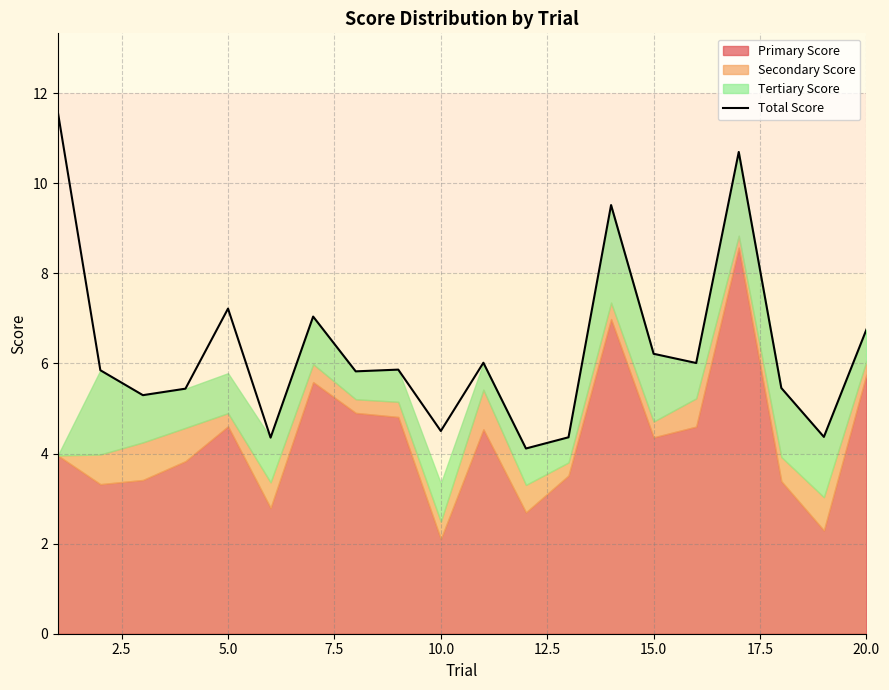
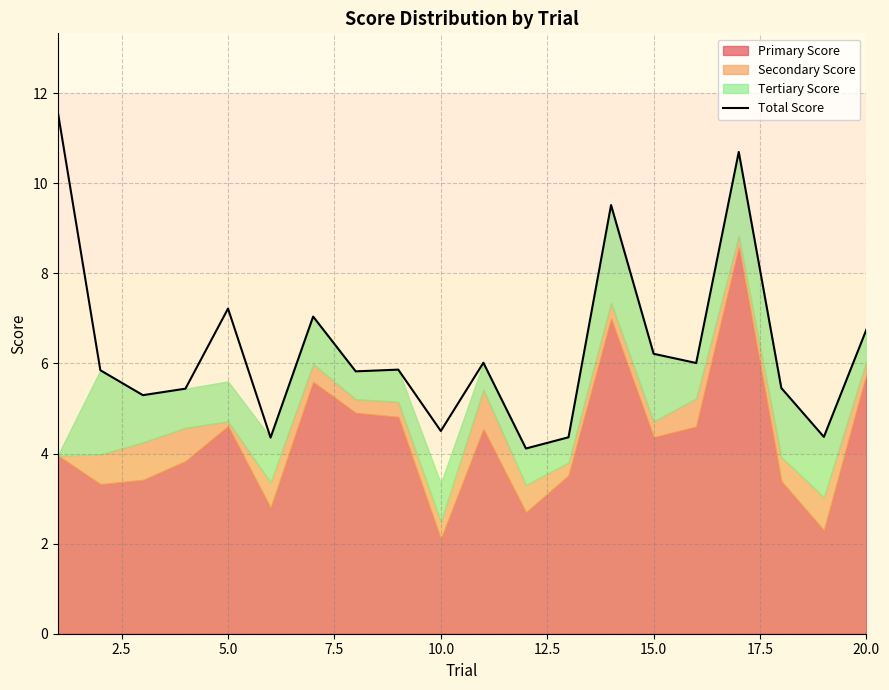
Secondary Score, 5.0: 0.3 -> 0.1
